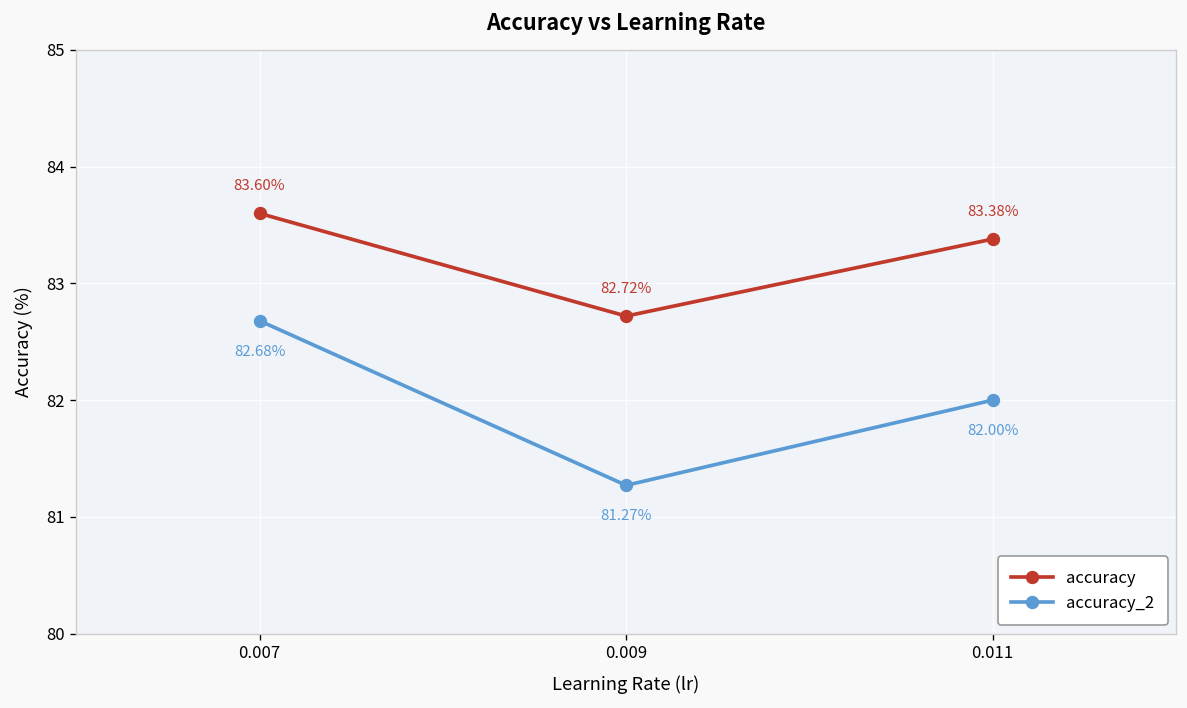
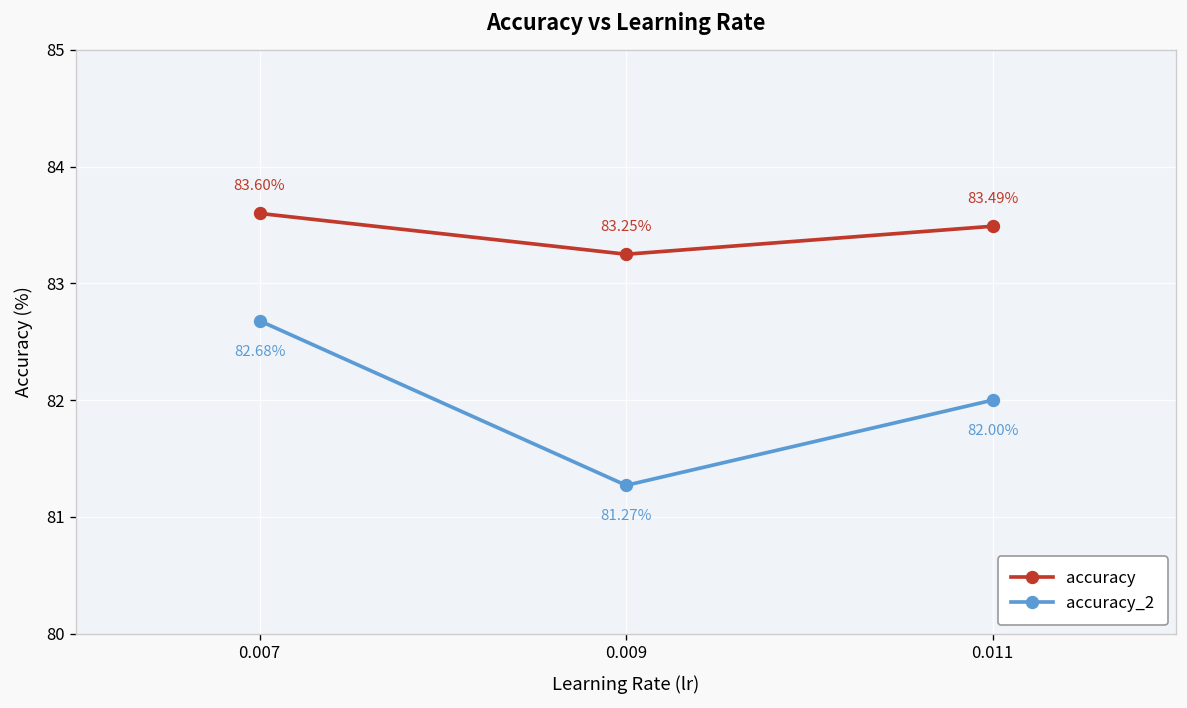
accuracy, 0.009: 82.72% -> 83.25%
accuracy, 0.011: 83.38% -> 83.49%
